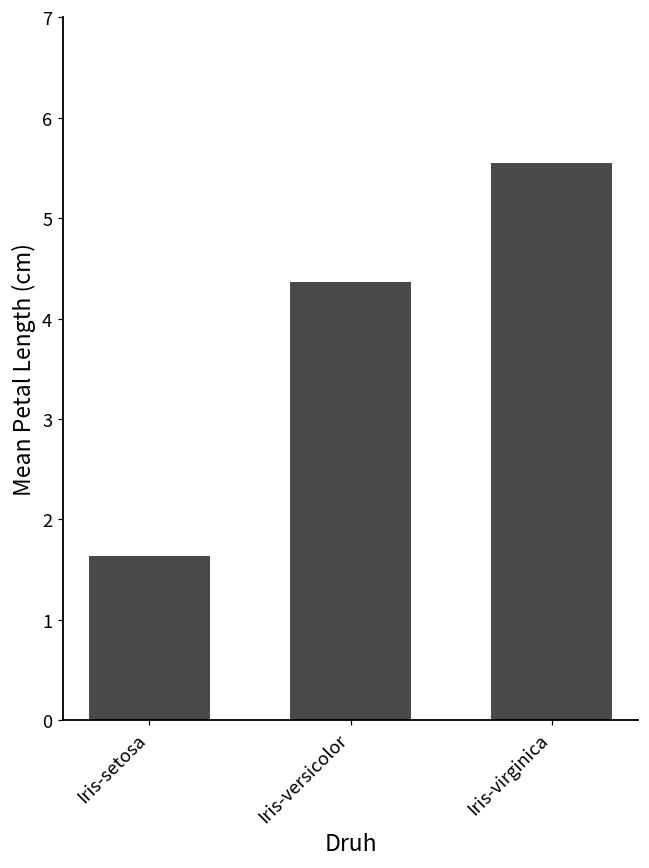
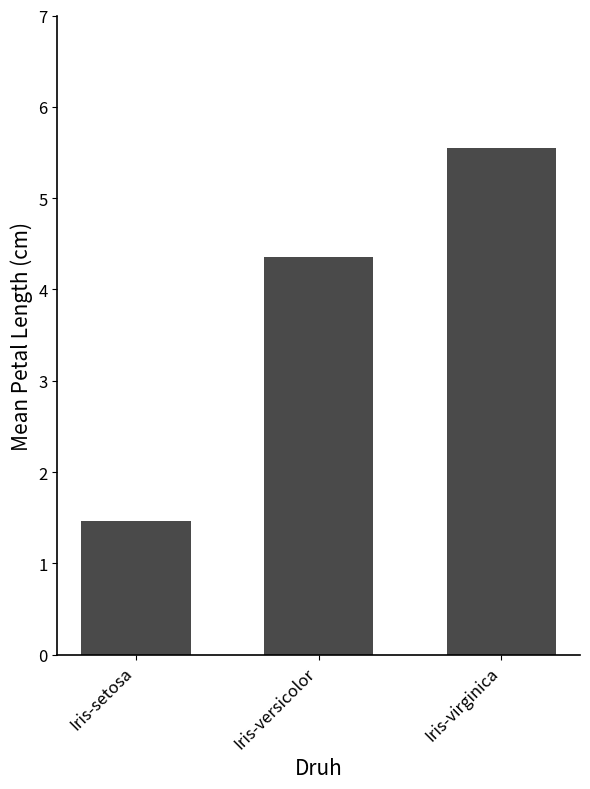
Iris-setosa: 1.6 -> 1.5
